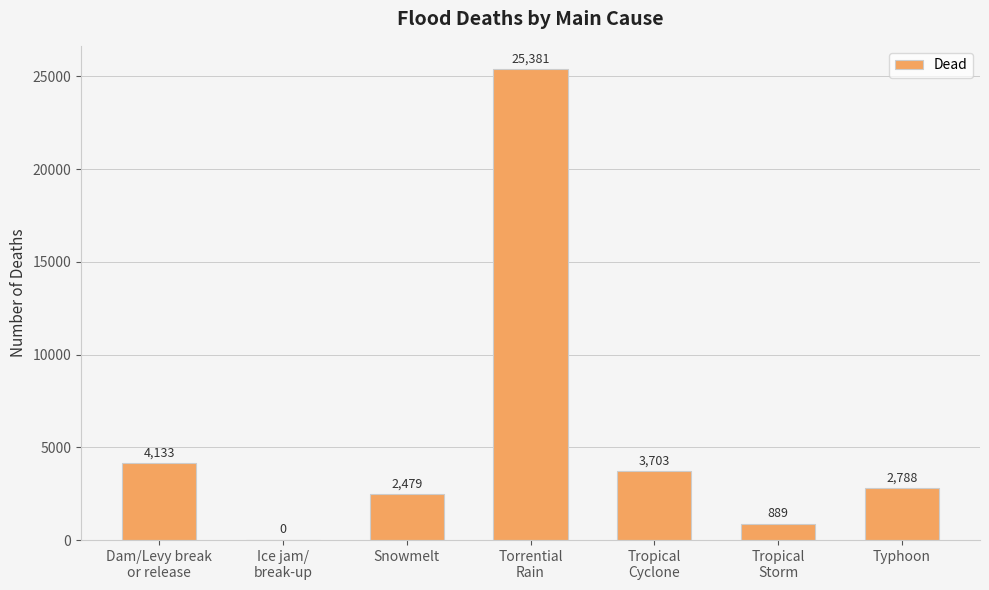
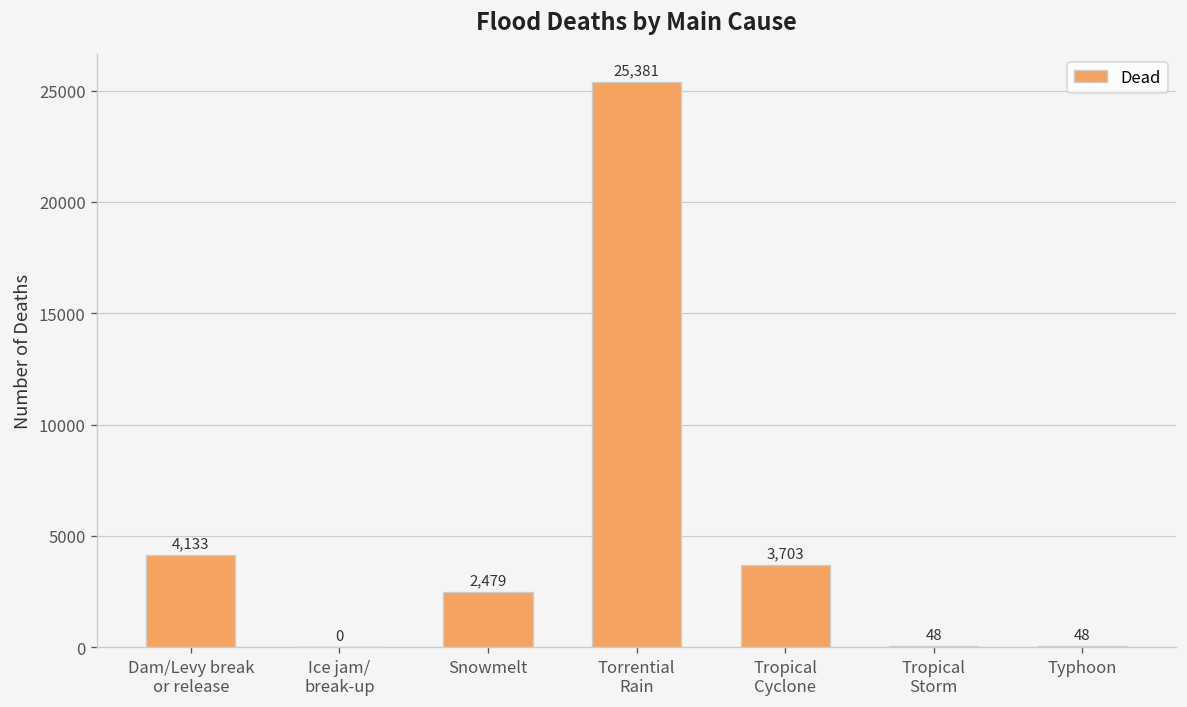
Tropical Storm: 889 -> 48
Typhoon: 2,788 -> 48
